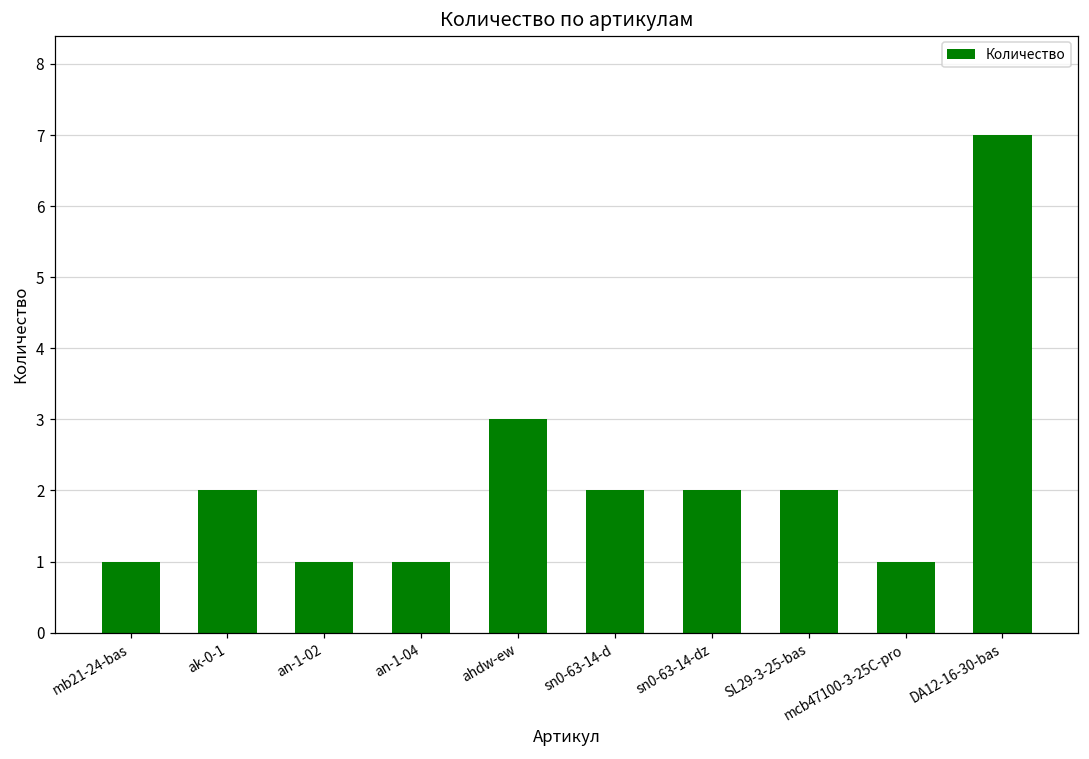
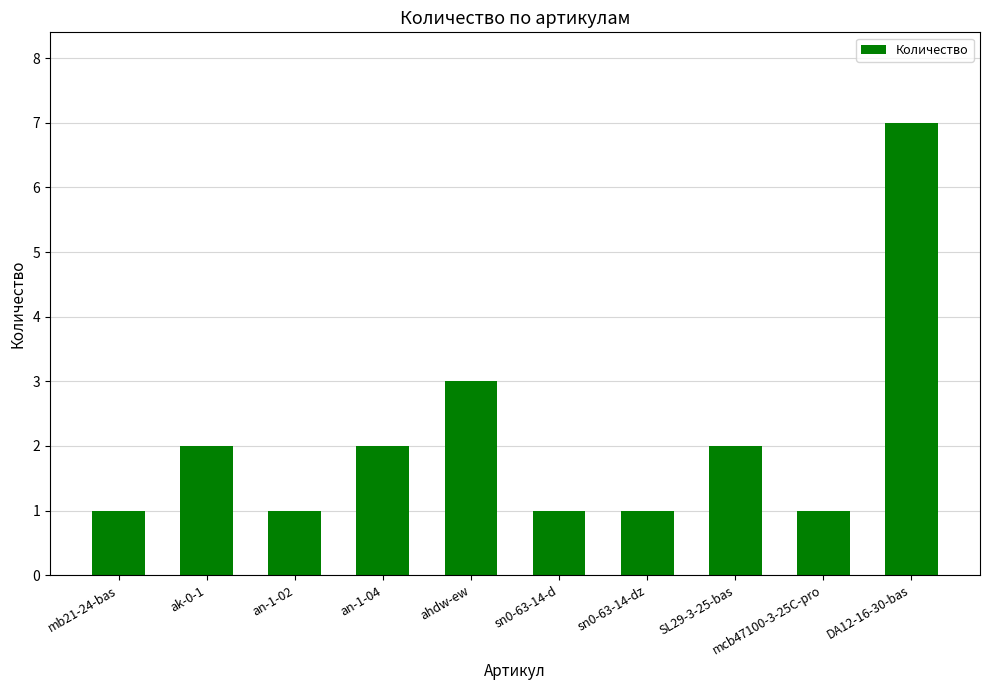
an-1-04: 1 -> 2
sn0-63-14-d: 2 -> 1
sn0-63-14-dz: 2 -> 1
